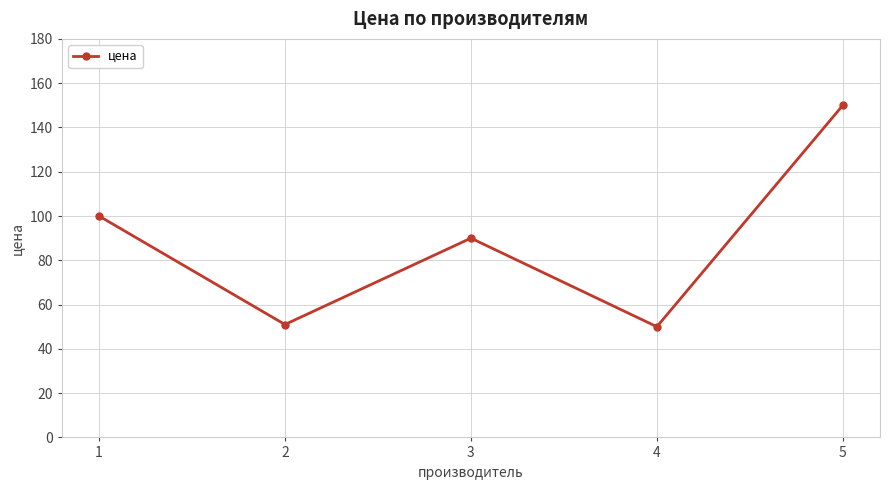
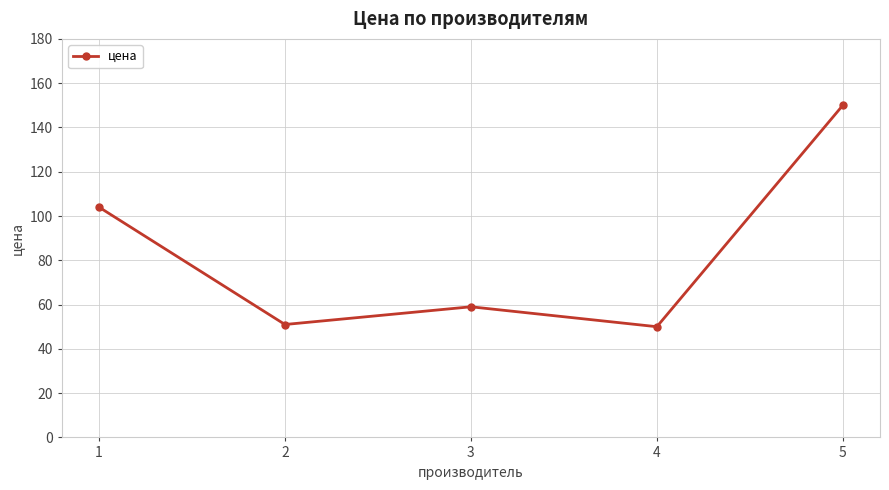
1: 100 -> 104
3: 90 -> 59
